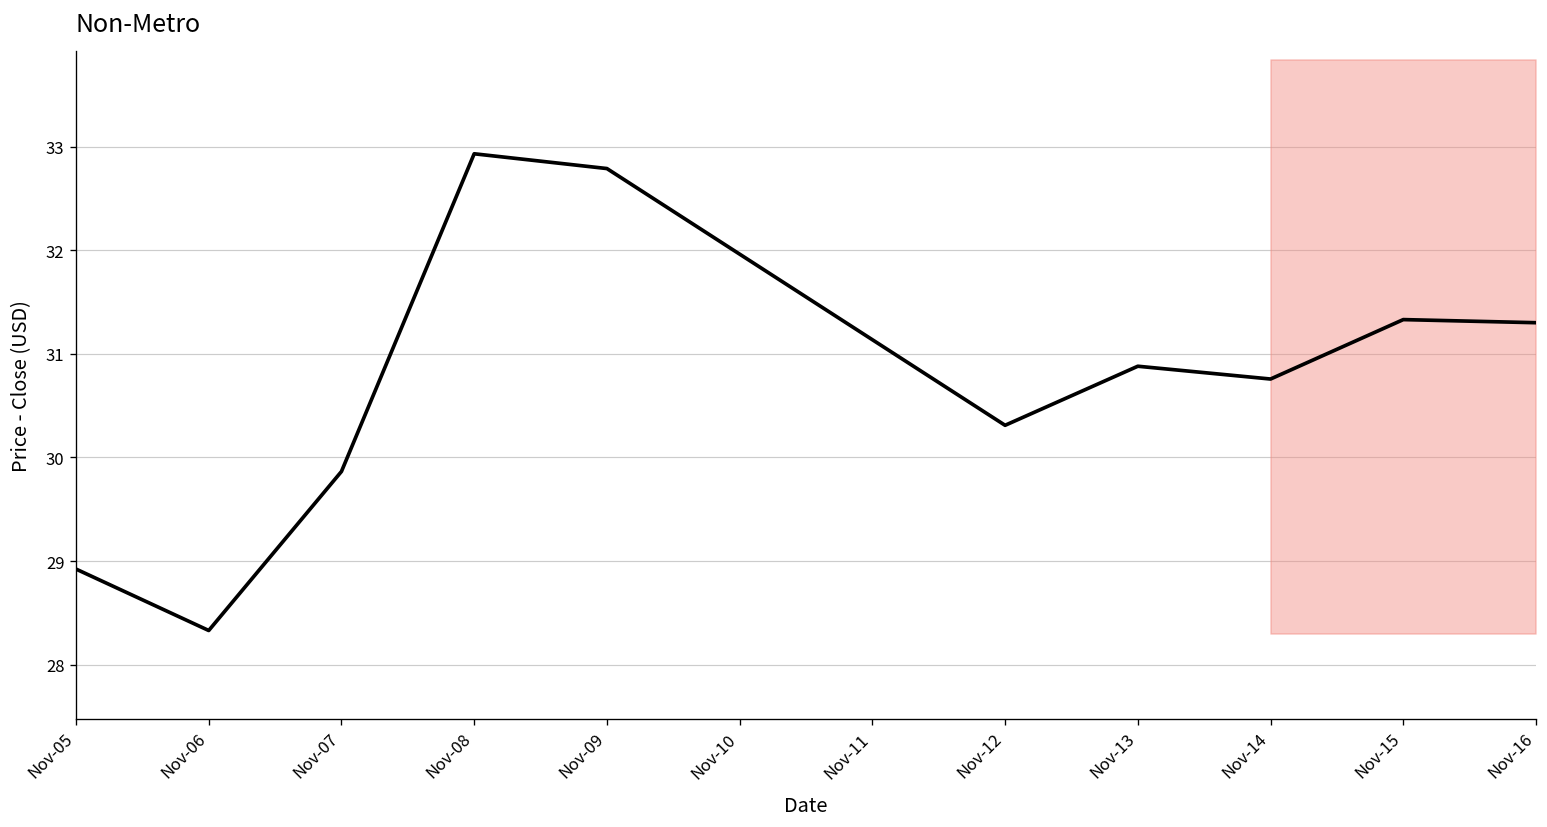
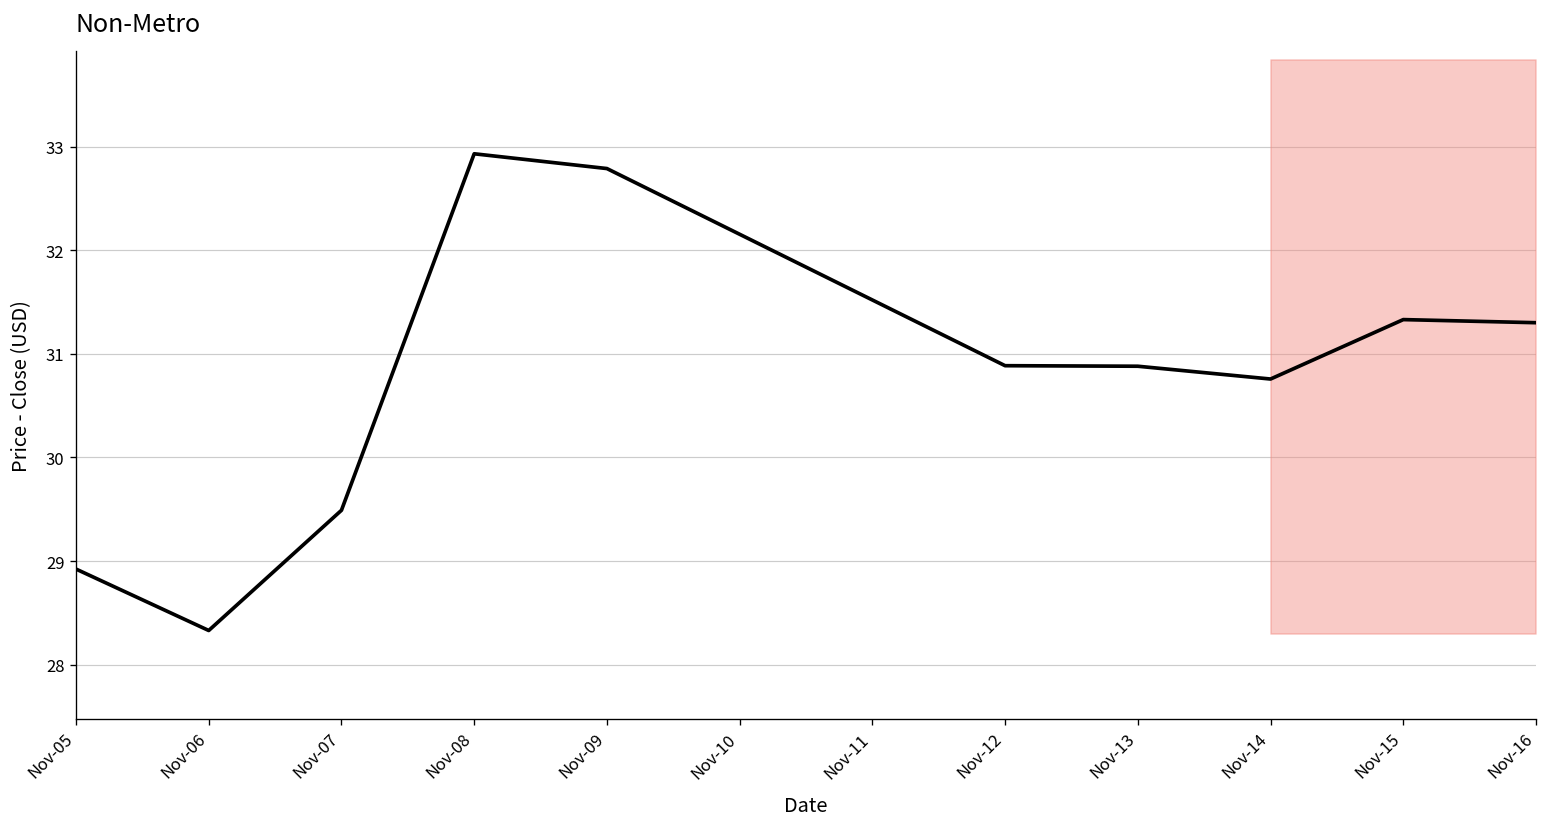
Nov-07: 29.9 -> 29.5
Nov-12: 30.3 -> 30.9
